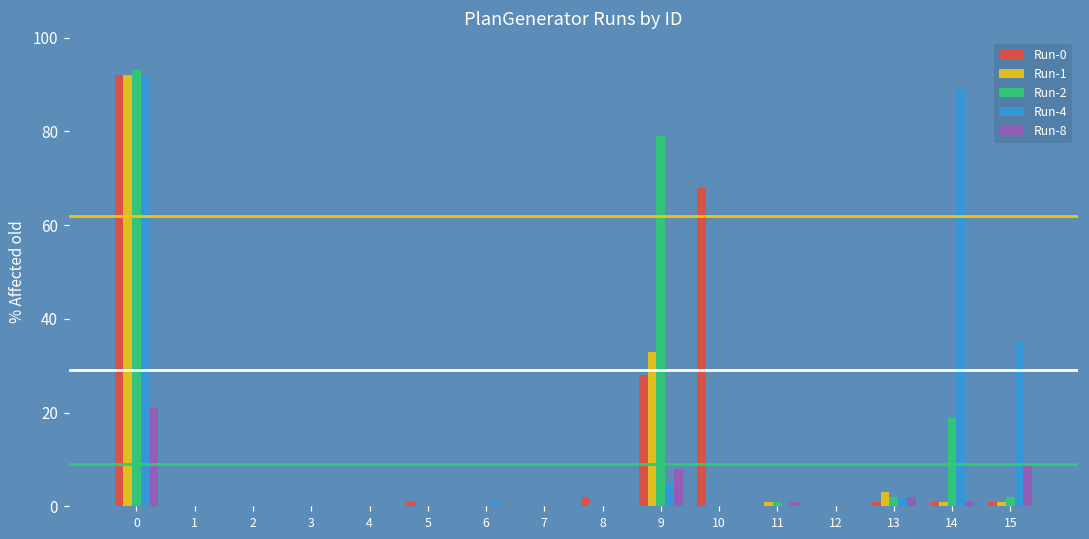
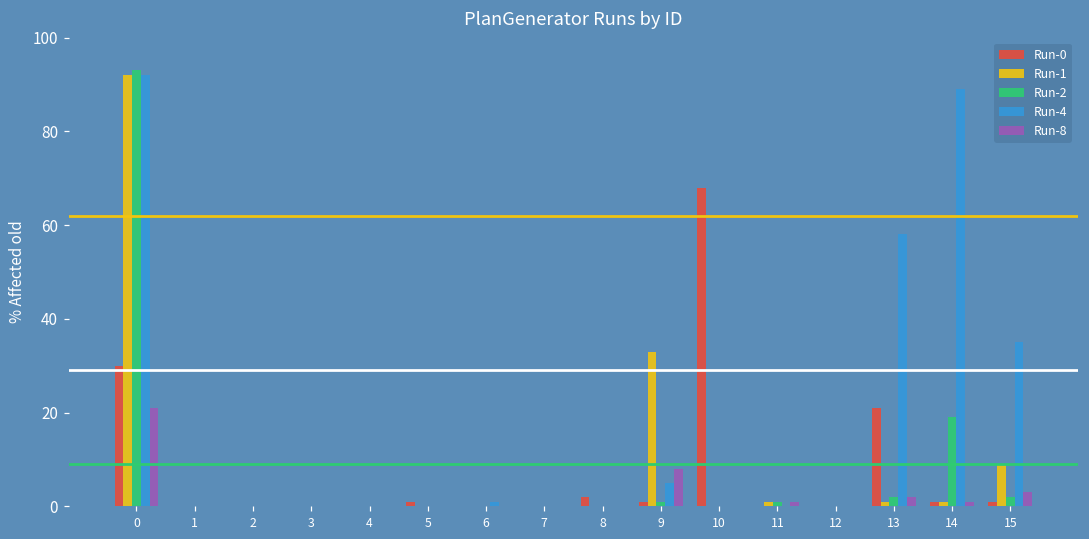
Run-0, 0: 92 -> 30
Run-0, 9: 28 -> 1
Run-2, 9: 79 -> 1
Run-0, 13: 1 -> 21
Run-1, 13: 3 -> 1
Run-4, 13: 2 -> 58
Run-1, 15: 1 -> 9
Run-8, 15: 9 -> 3
